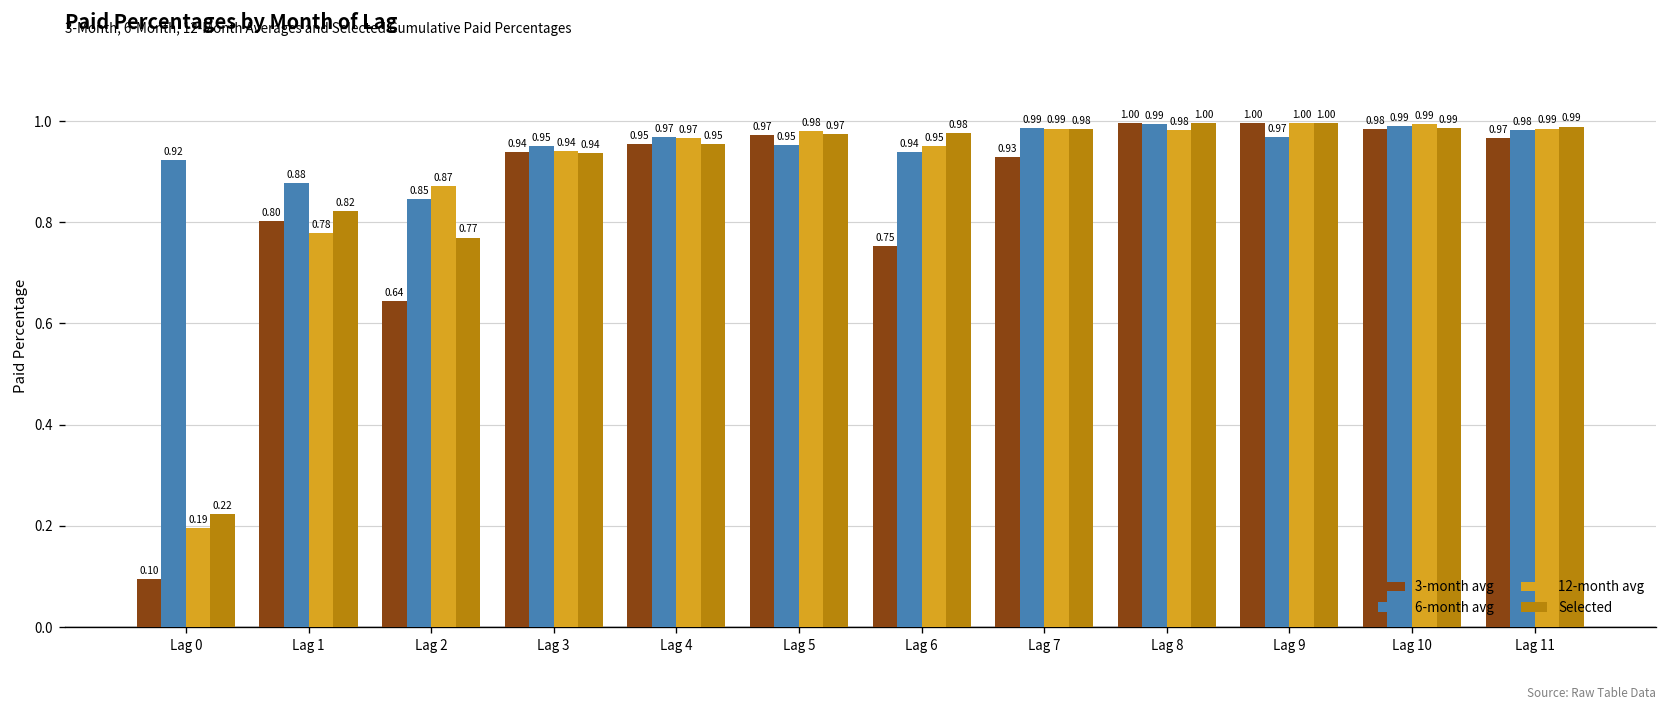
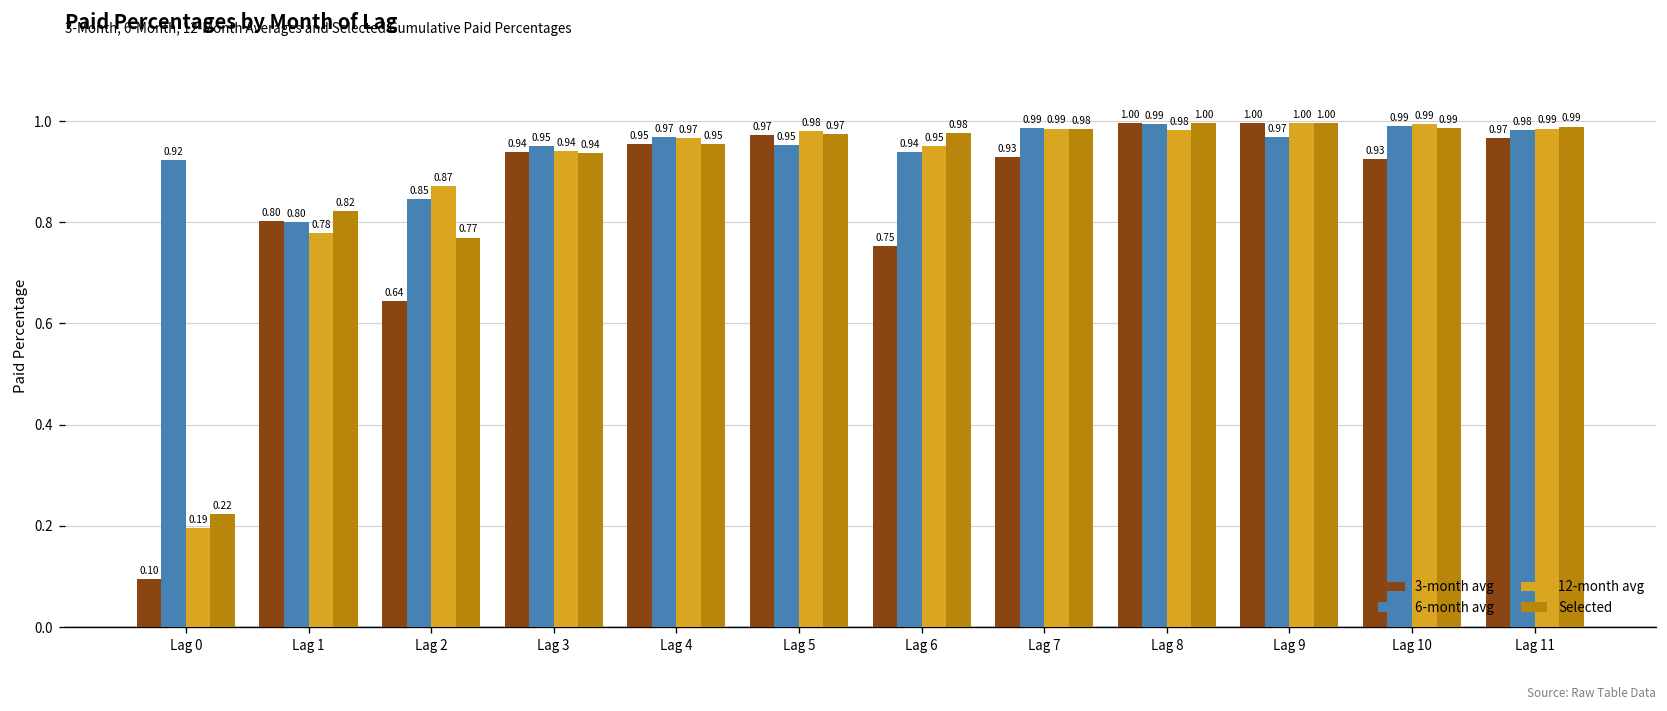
6-month avg, Lag 1: 0.88 -> 0.80
3-month avg, Lag 10: 0.98 -> 0.93
